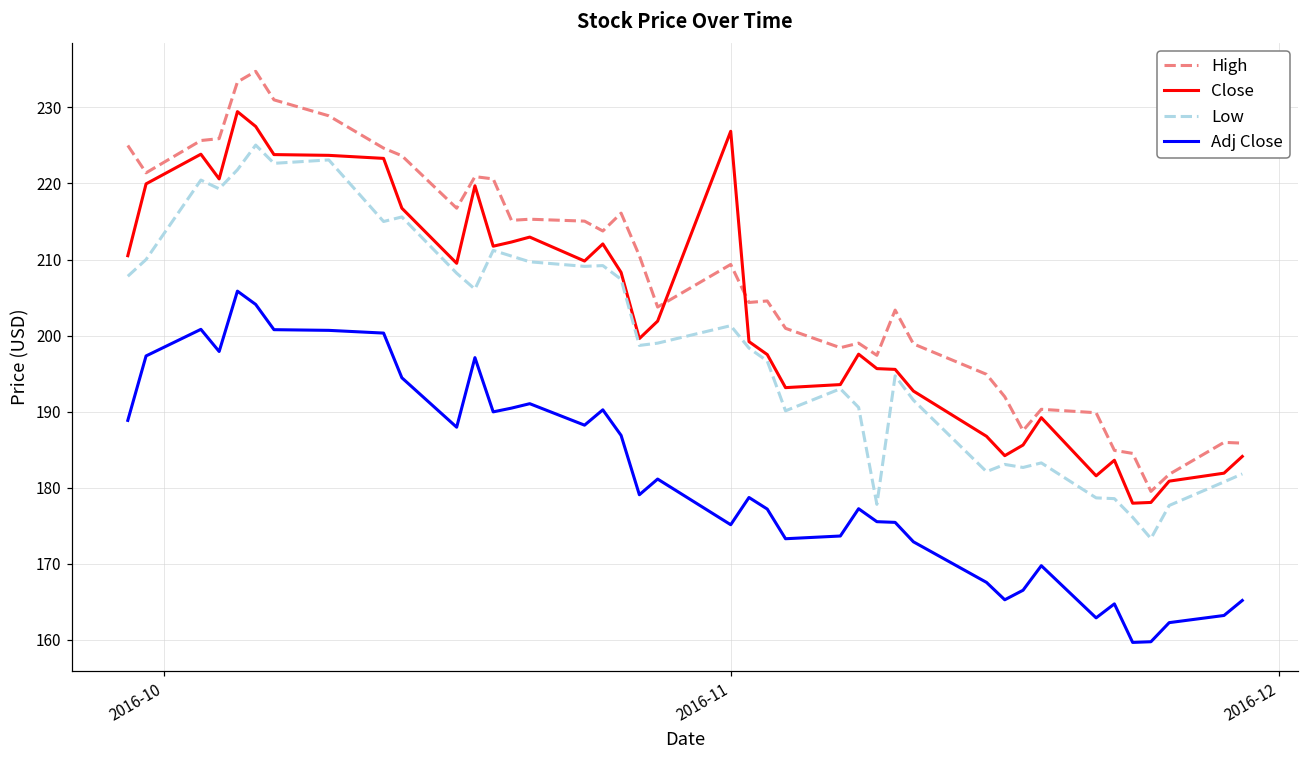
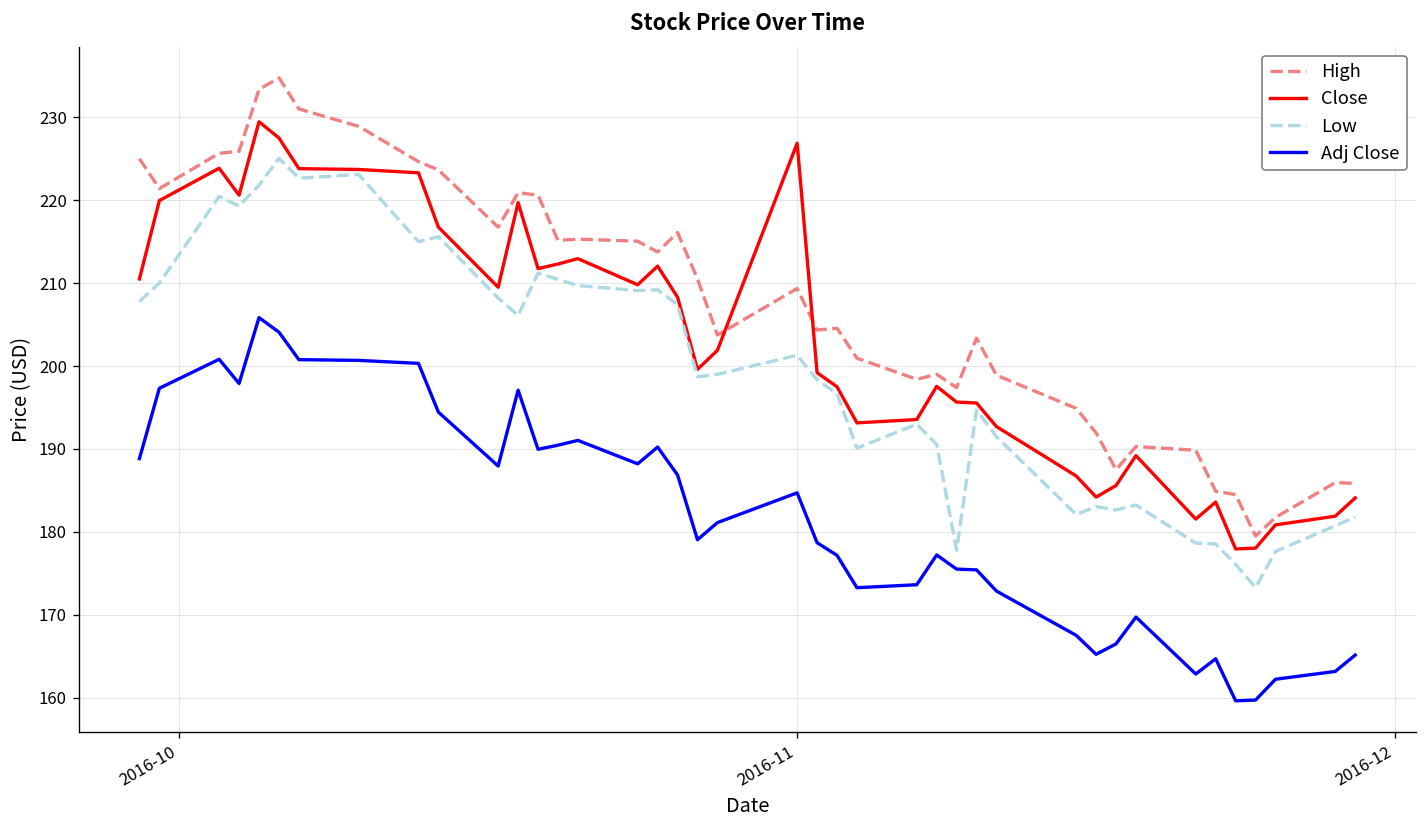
Adj Close, 2016-11: 175 -> 185
